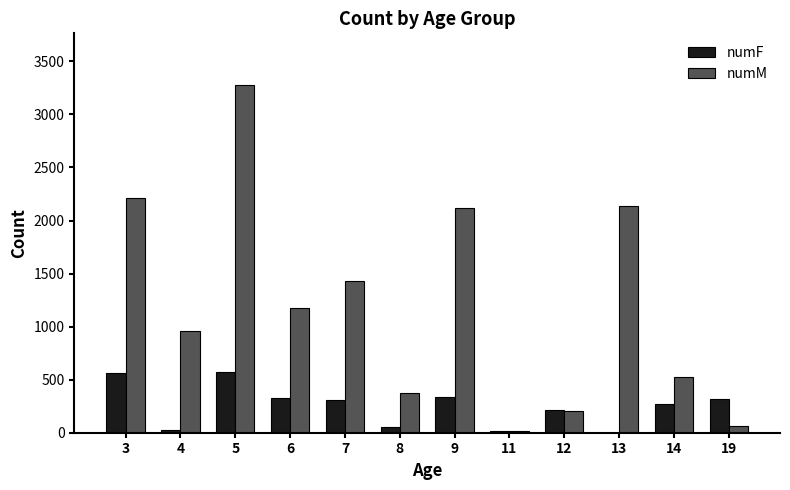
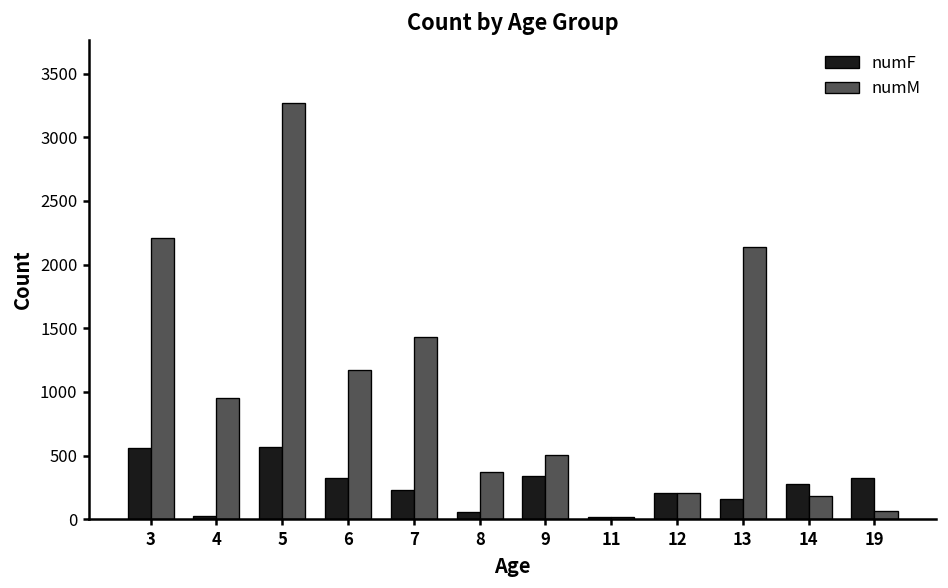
numF, 7: 310 -> 230
numM, 9: 2120 -> 510
numF, 13: 0 -> 160
numM, 14: 520 -> 190
